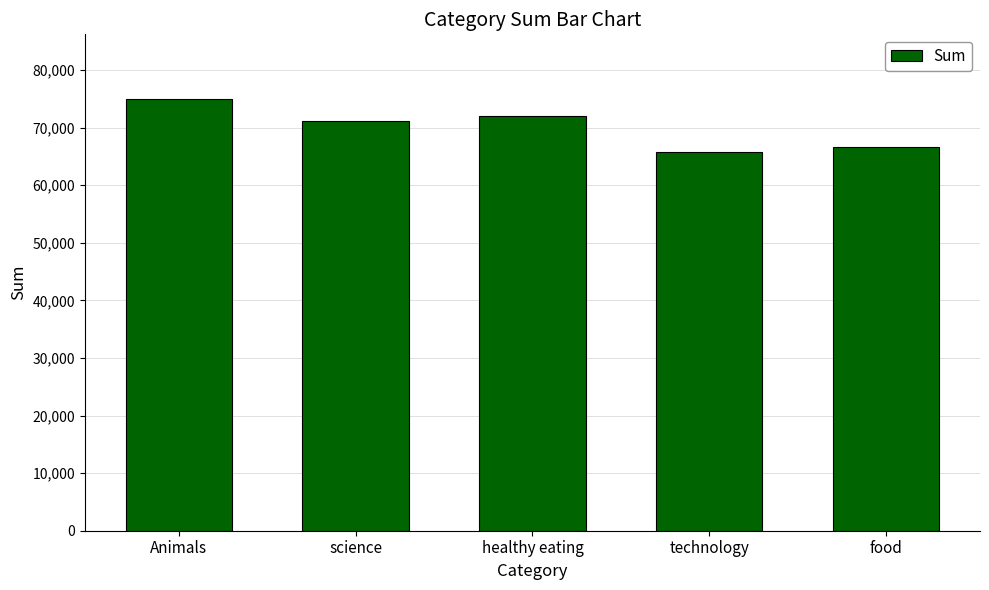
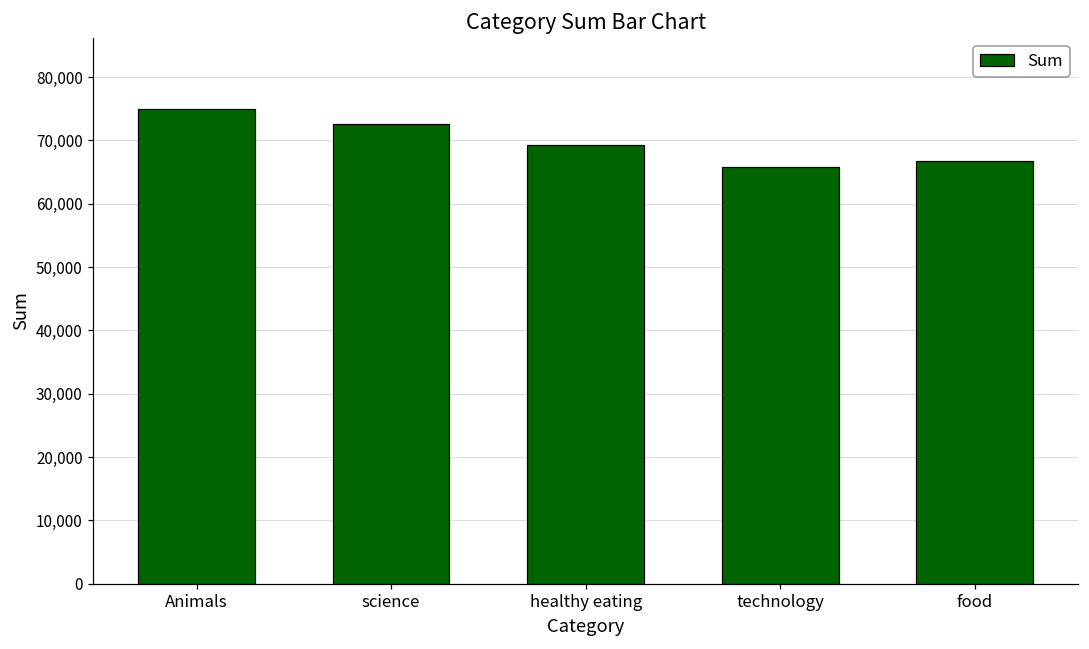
science: 71,000 -> 73,000
healthy eating: 72,000 -> 69,000
